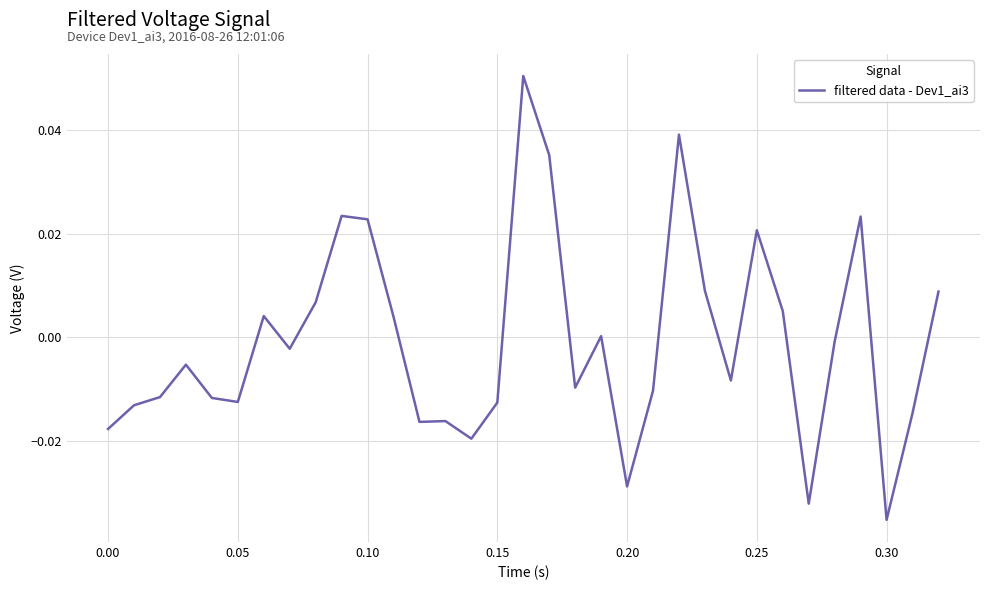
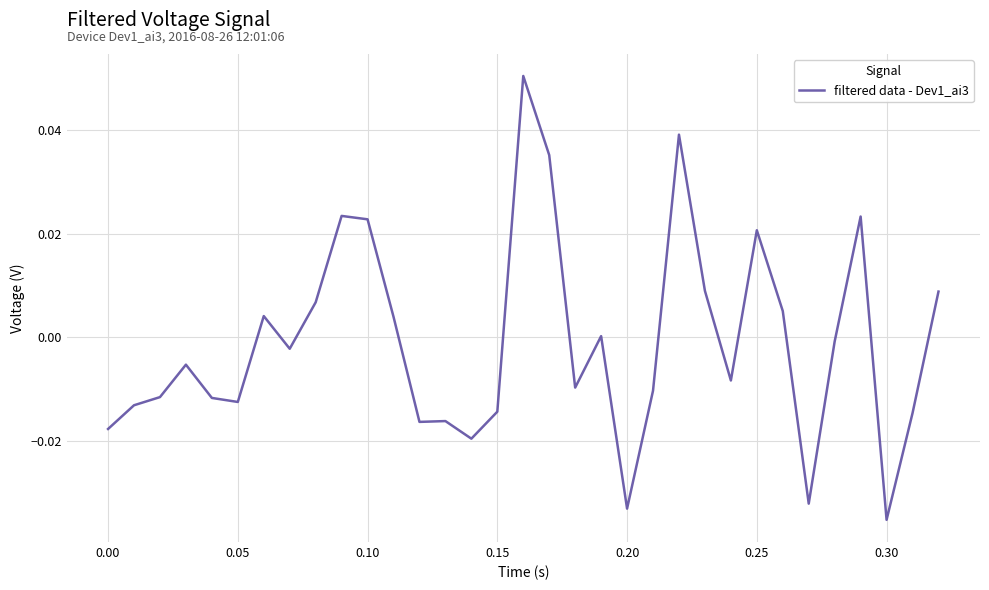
0.15: -0.013 -> -0.014
0.20: -0.029 -> -0.033
